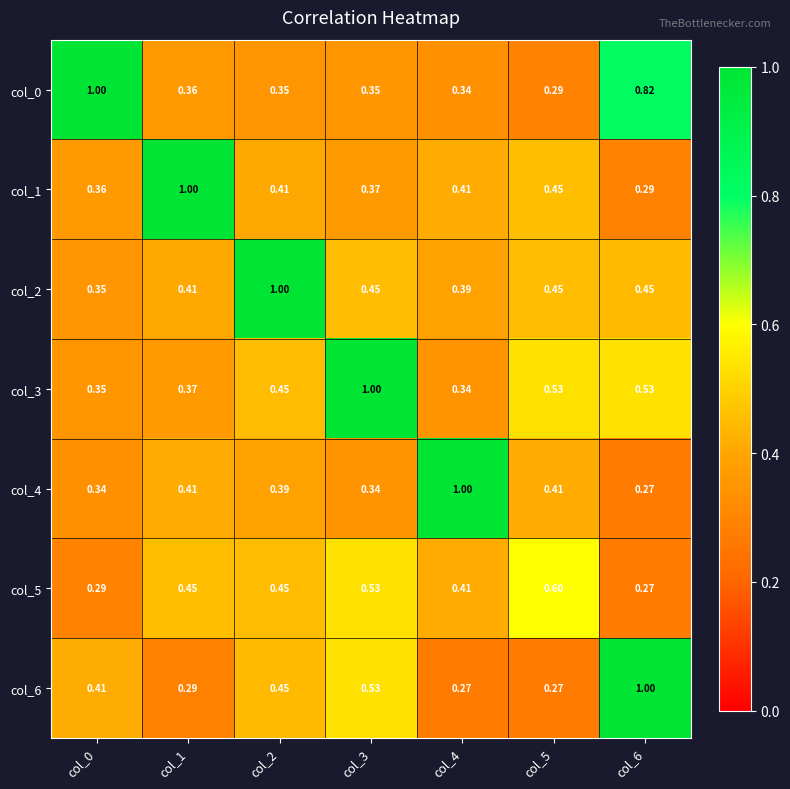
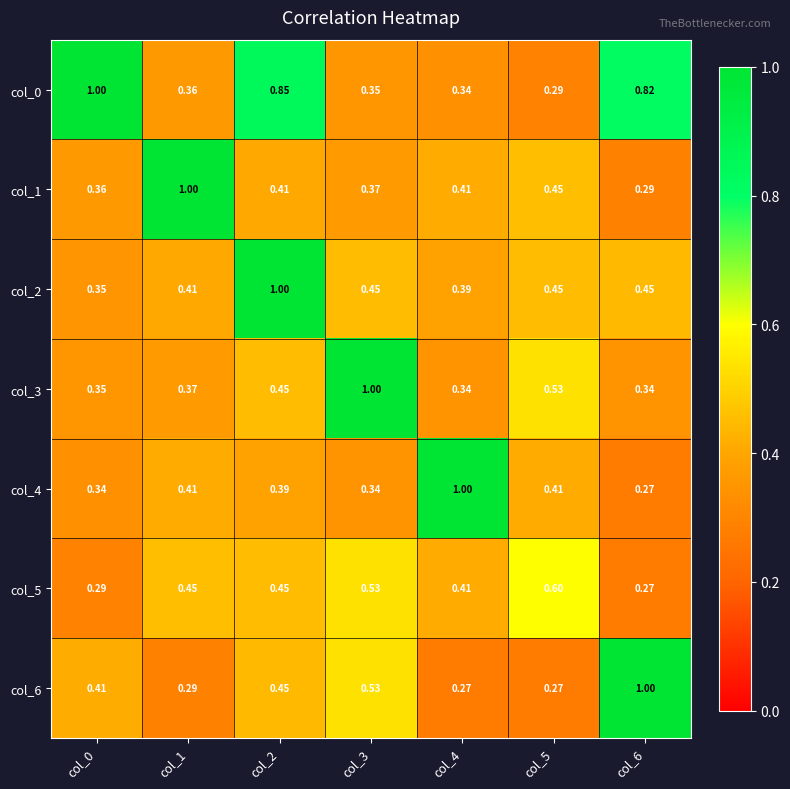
col_0, col_2: 0.35 -> 0.85
col_3, col_6: 0.53 -> 0.34
